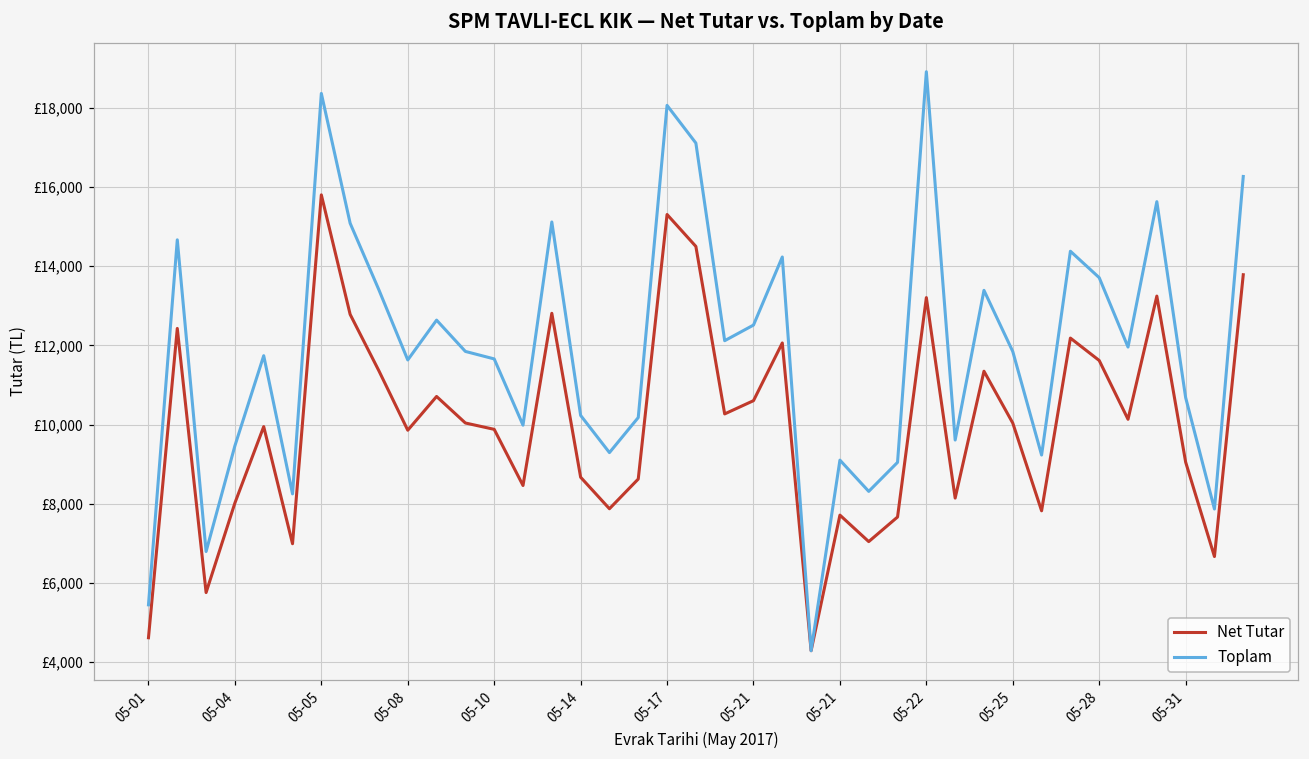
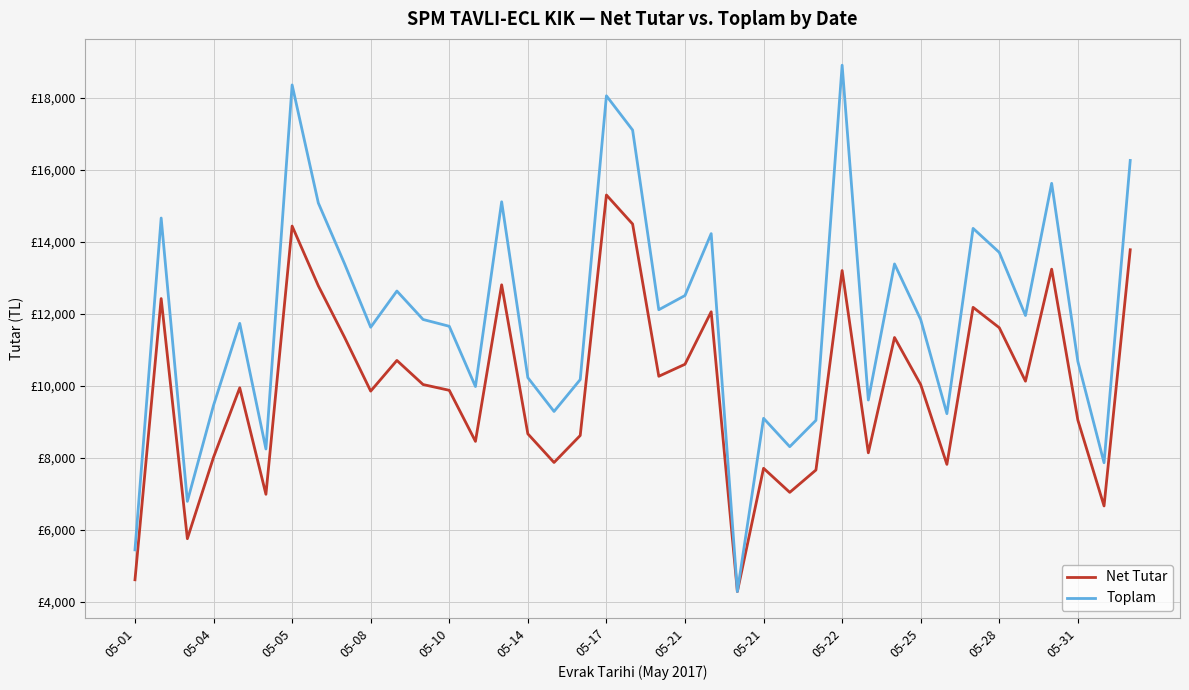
Net Tutar, 05-05: £15,800 -> £14,400
